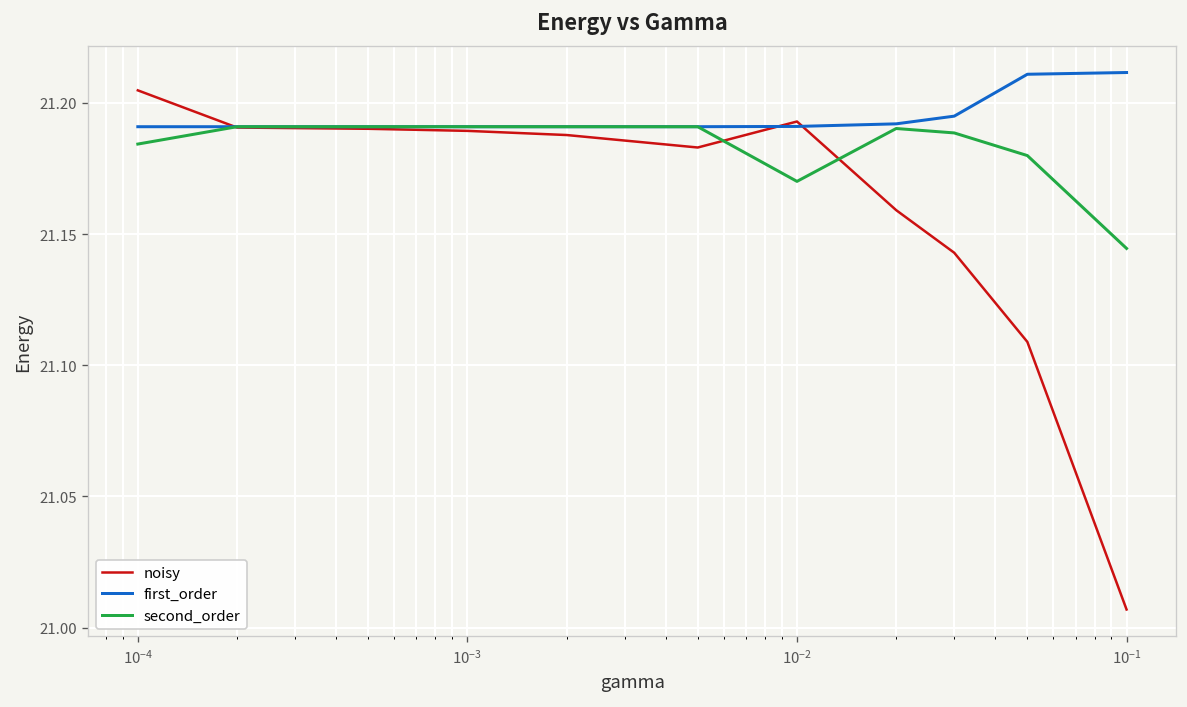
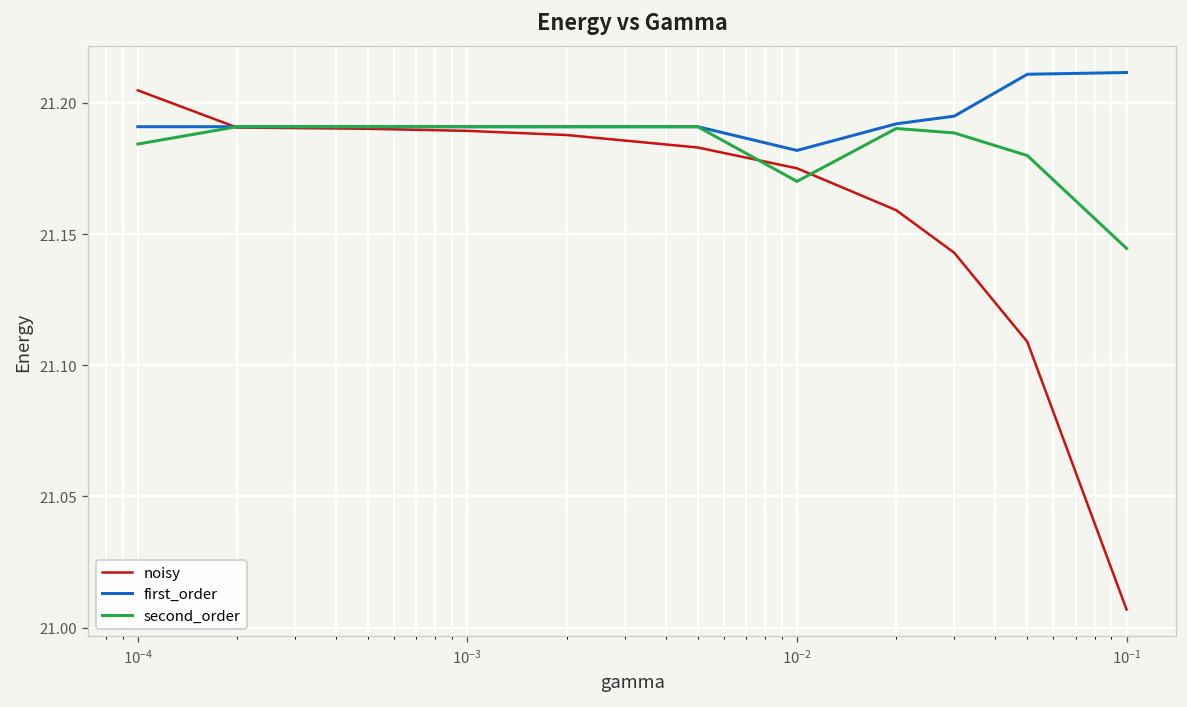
noisy, 10^-2: 21.193 -> 21.175
first_order, 10^-2: 21.191 -> 21.182
